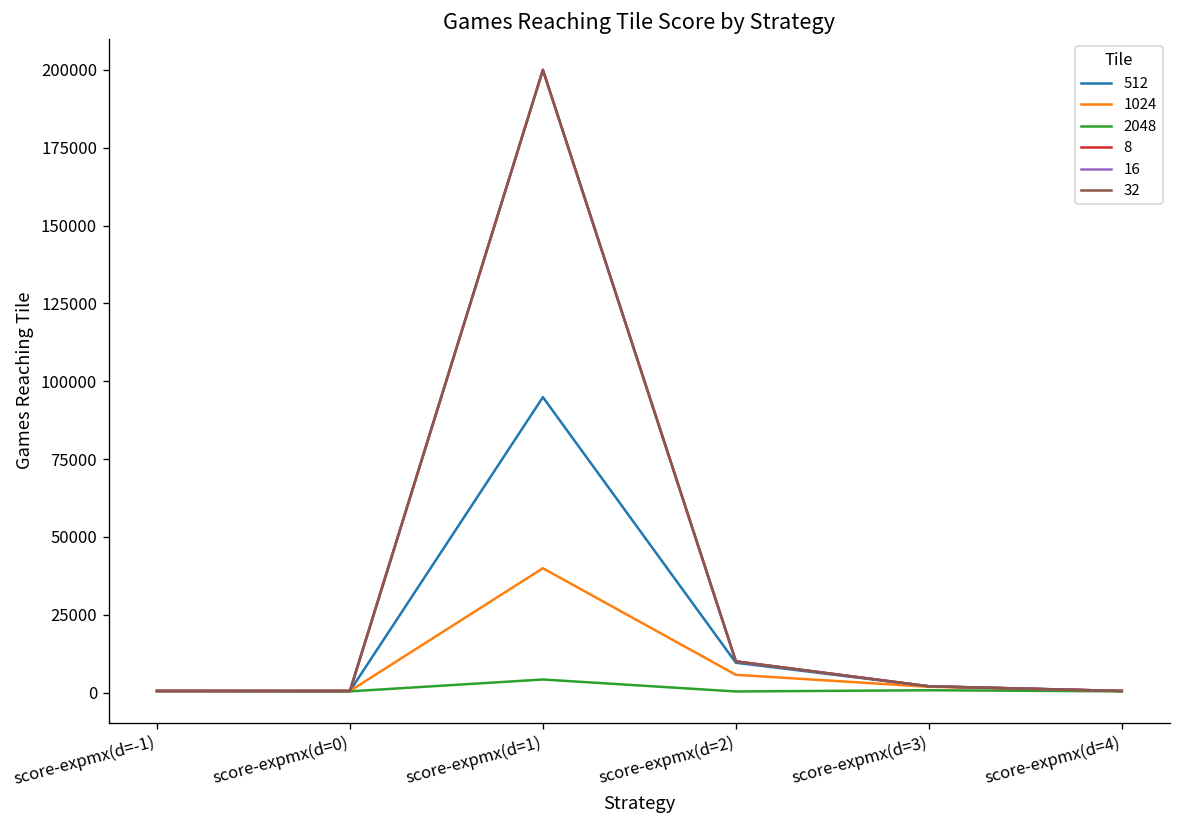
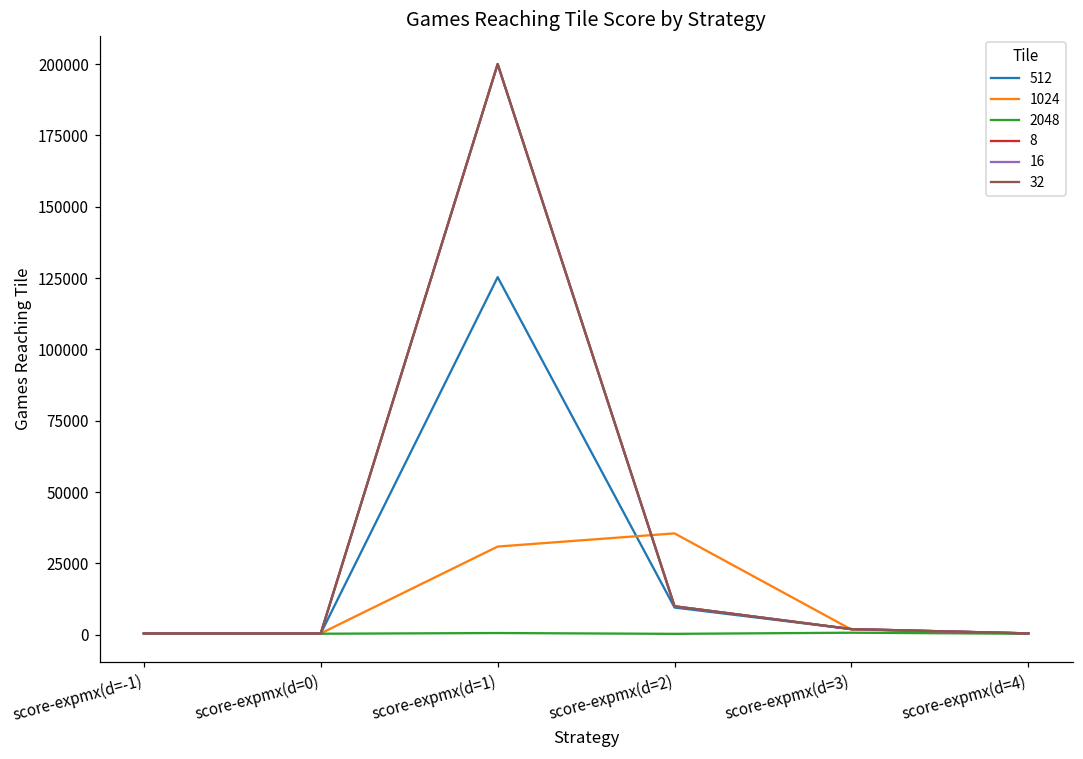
512, score-expmx(d=1): 95000 -> 125000
1024, score-expmx(d=1): 40000 -> 31000
2048, score-expmx(d=1): 4000 -> 1000
1024, score-expmx(d=2): 6000 -> 36000
